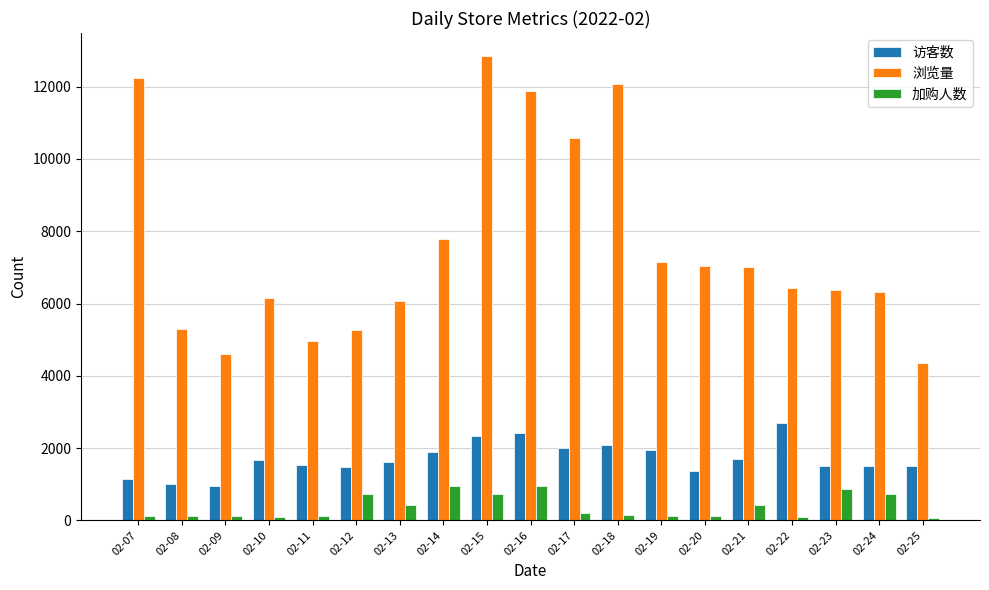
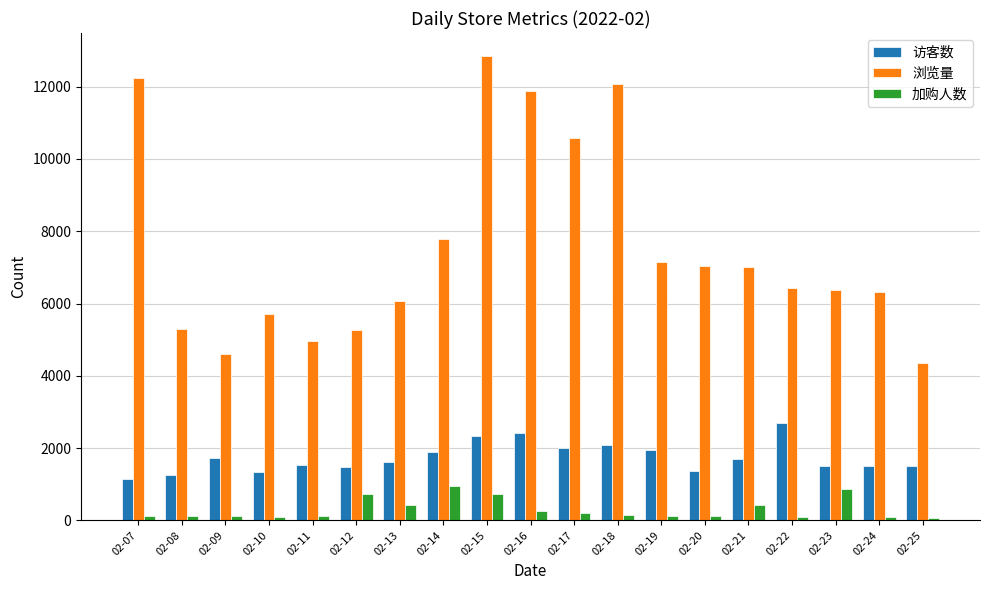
访客数, 02-08: 1000 -> 1300
访客数, 02-09: 1000 -> 1700
访客数, 02-10: 1700 -> 1300
浏览量, 02-10: 6100 -> 5700
加购人数, 02-16: 1000 -> 300
加购人数, 02-24: 700 -> 100
